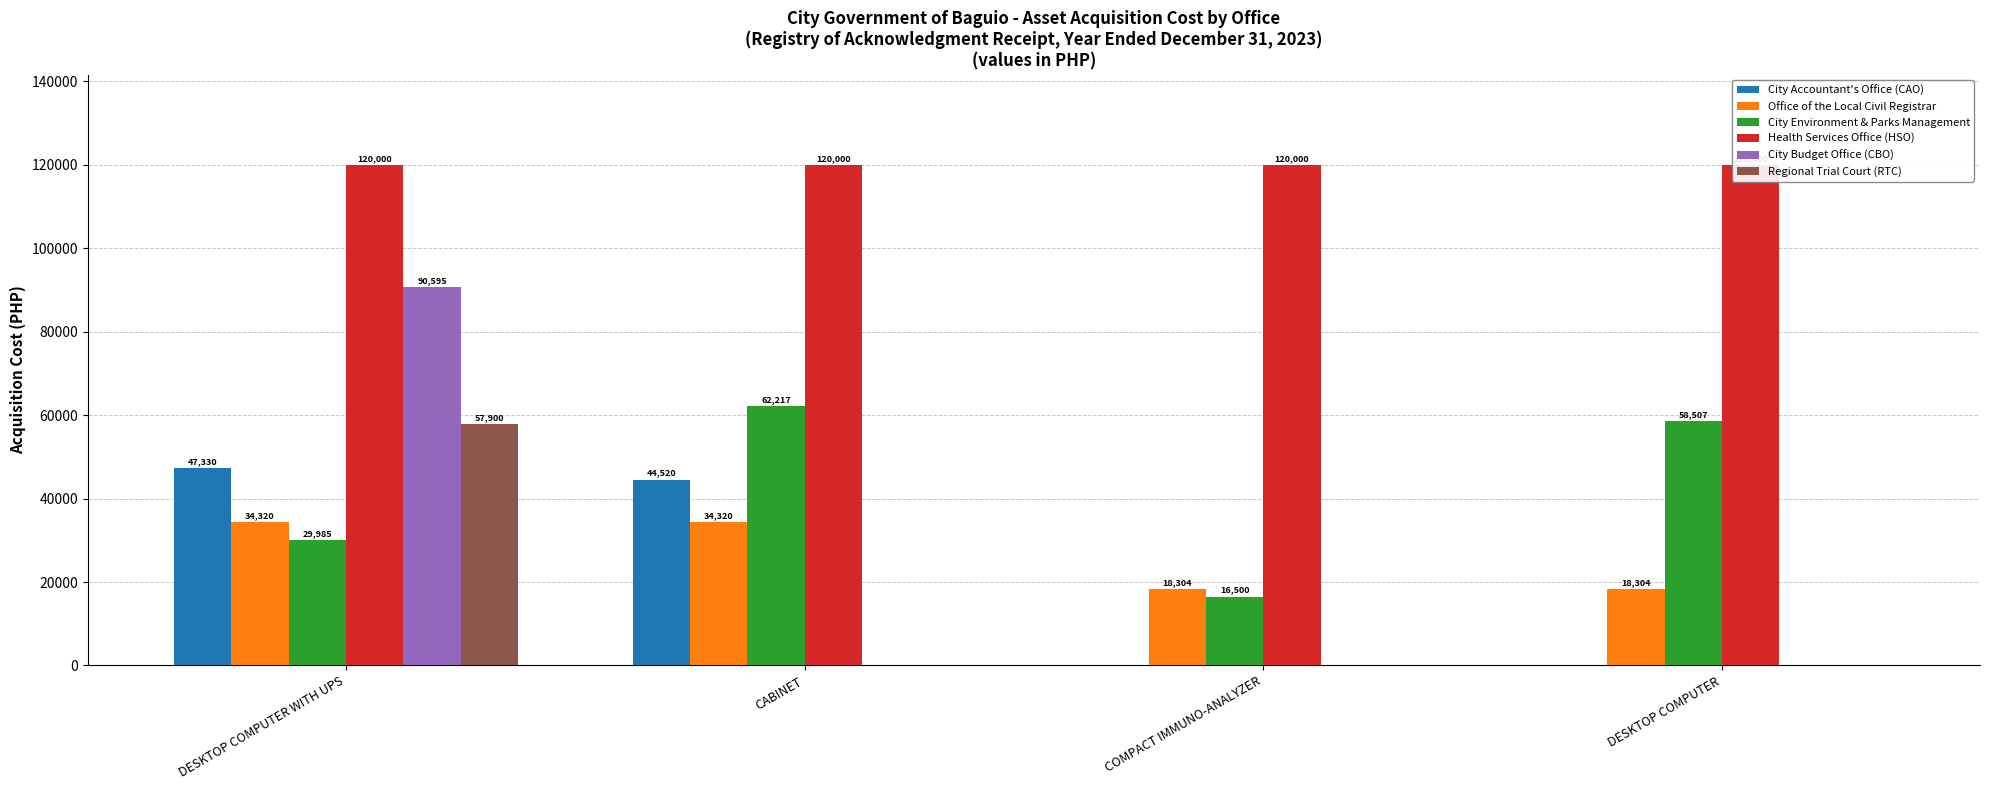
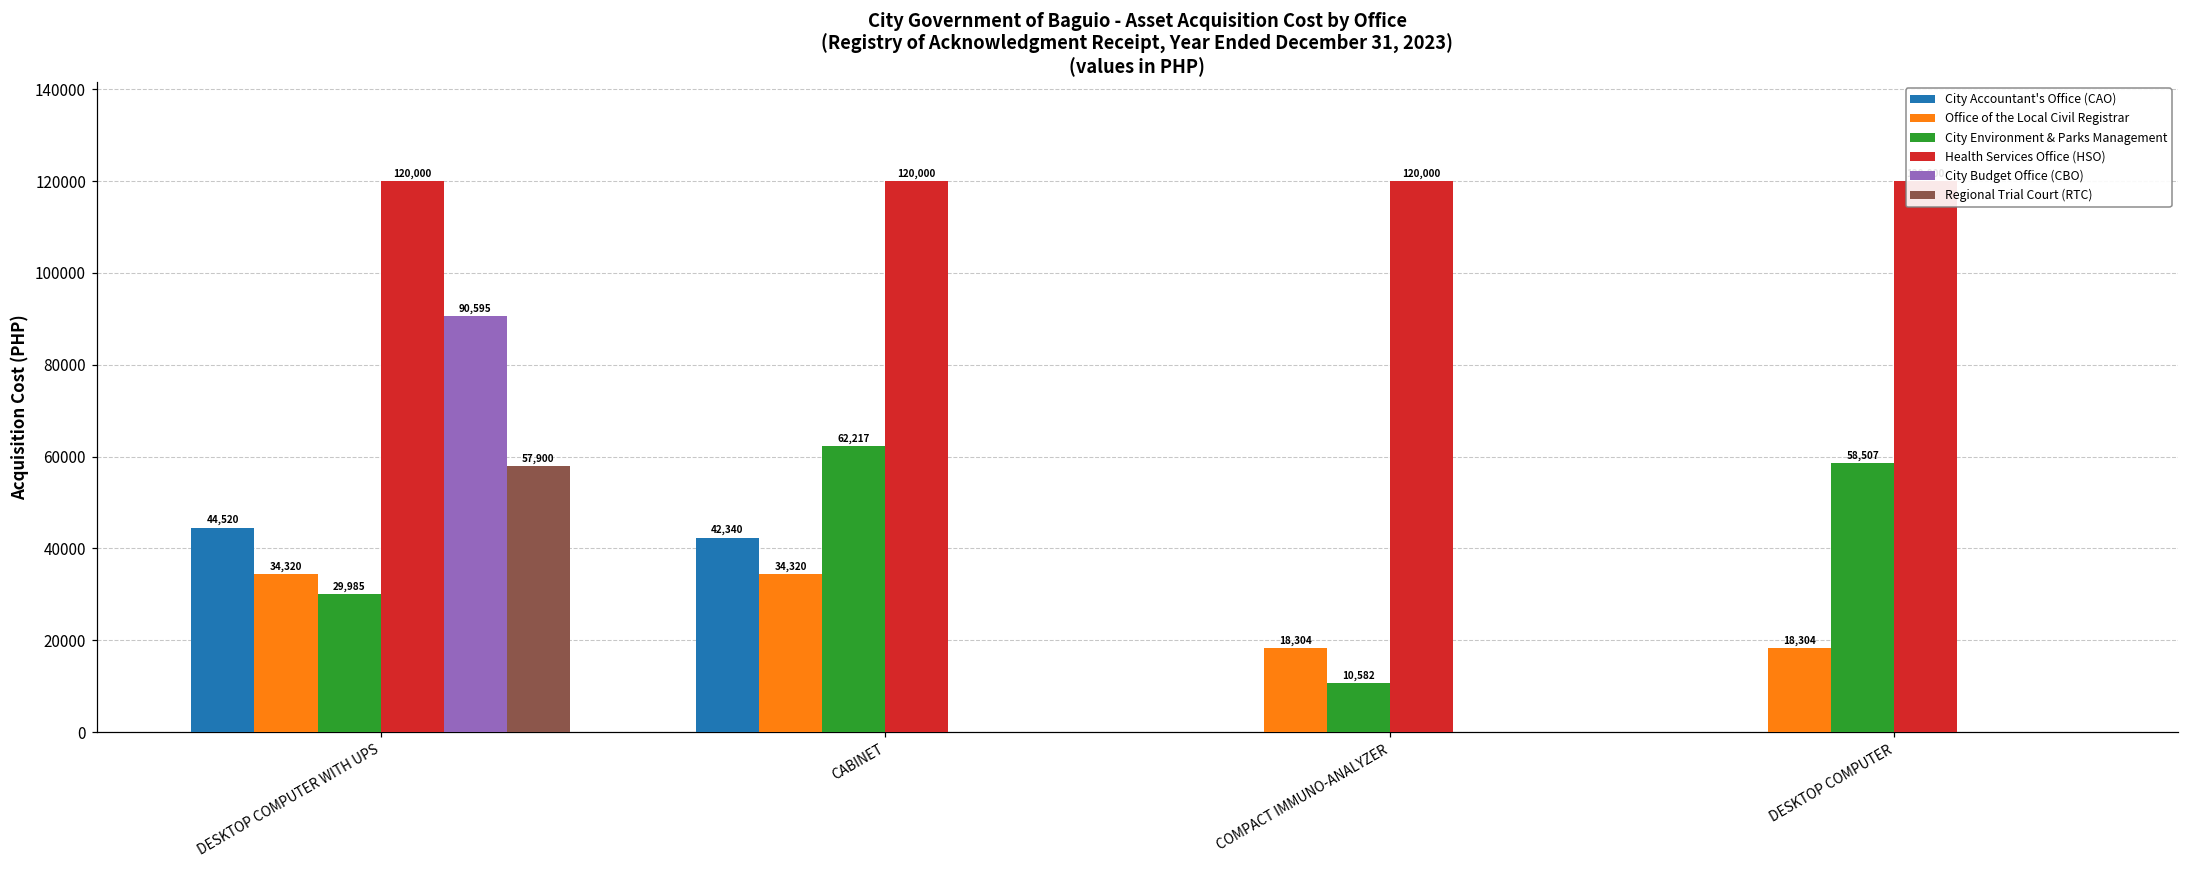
City Accountant's Office (CAO), DESKTOP COMPUTER WITH UPS: 47,330 -> 44,520
City Accountant's Office (CAO), CABINET: 44,520 -> 42,340
City Environment & Parks Management, COMPACT IMMUNO-ANALYZER: 16,500 -> 10,582
